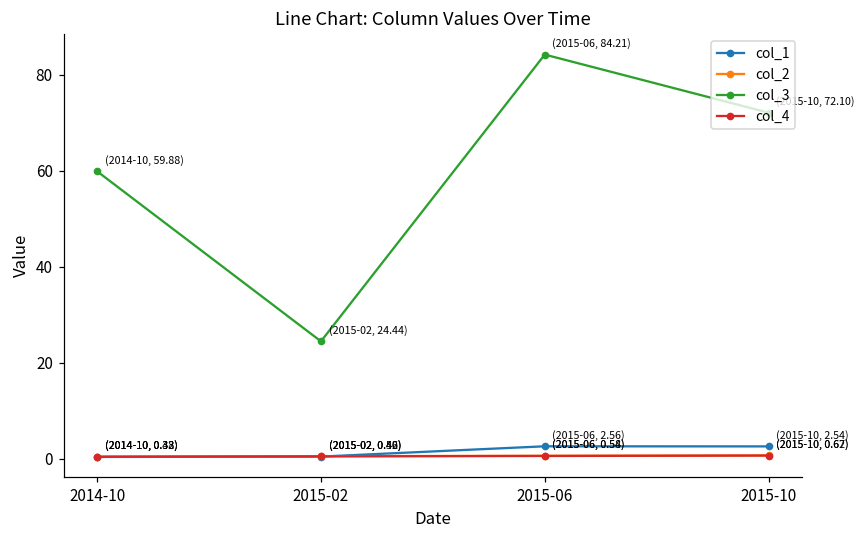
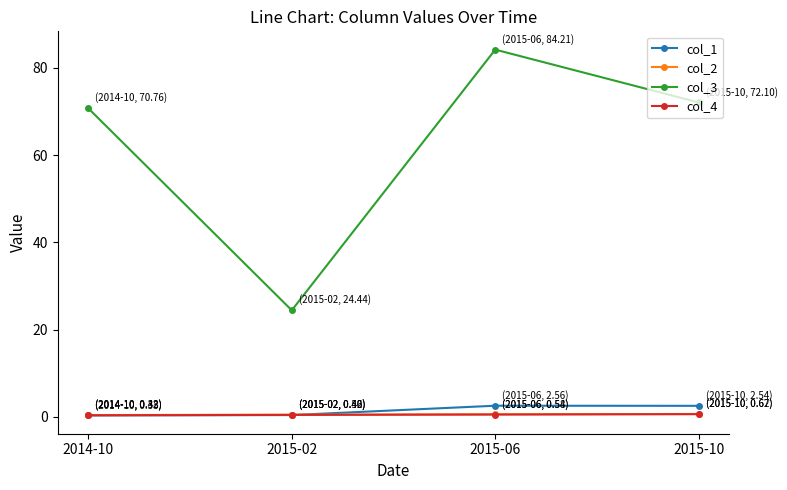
col_3, 2014-10: 59.88 -> 70.76
